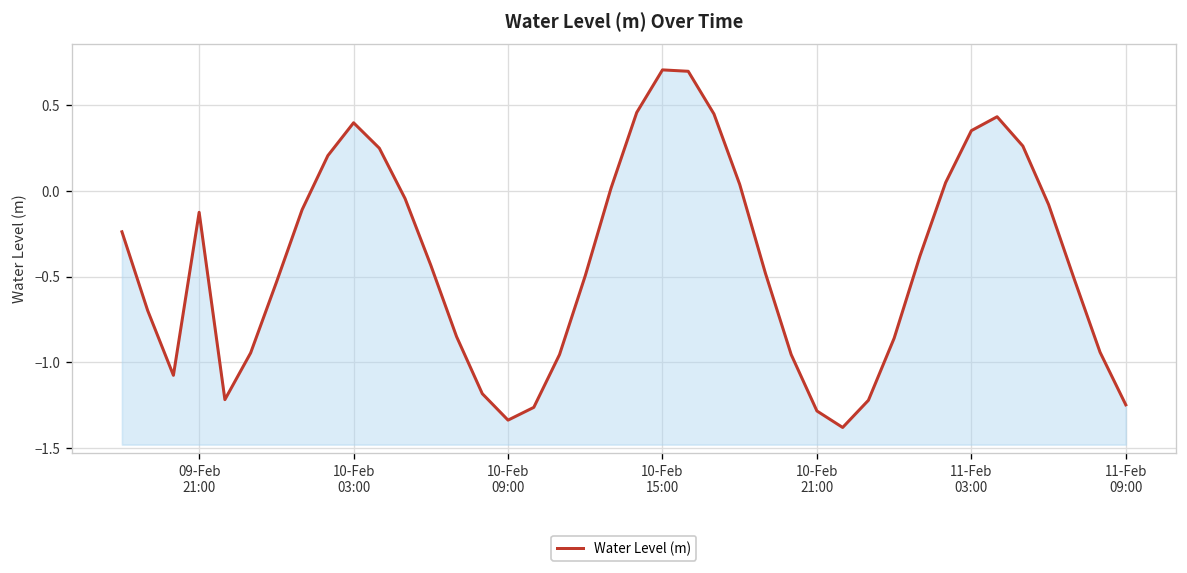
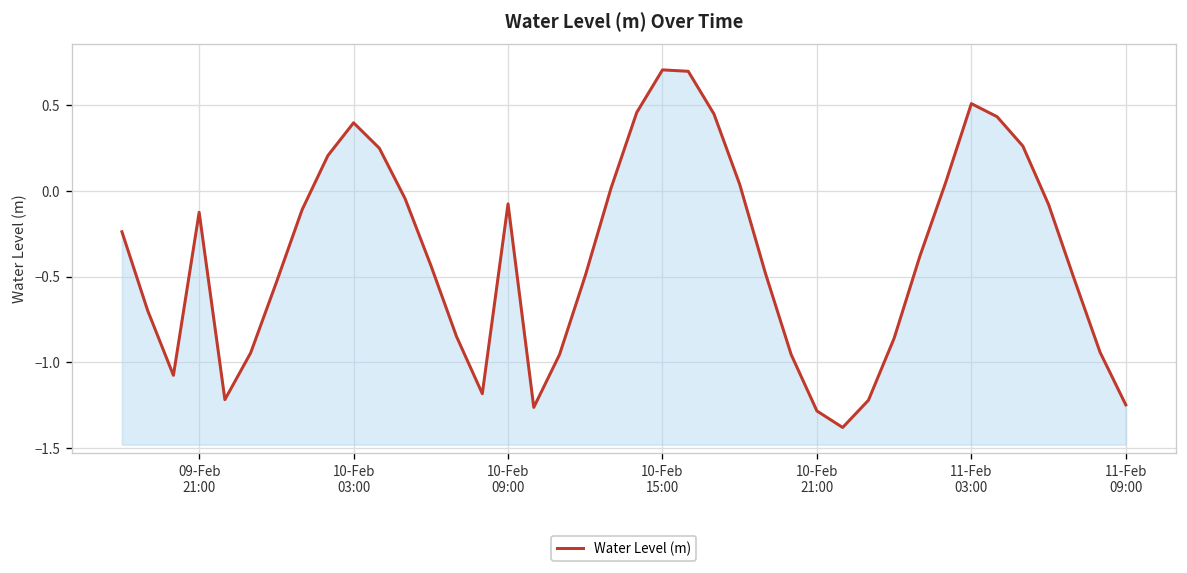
10-Feb 09:00: -1.34 -> -0.07
11-Feb 03:00: 0.35 -> 0.51
